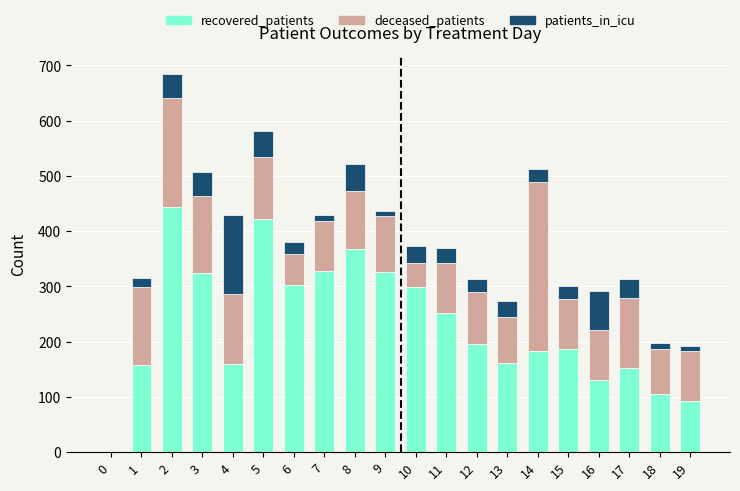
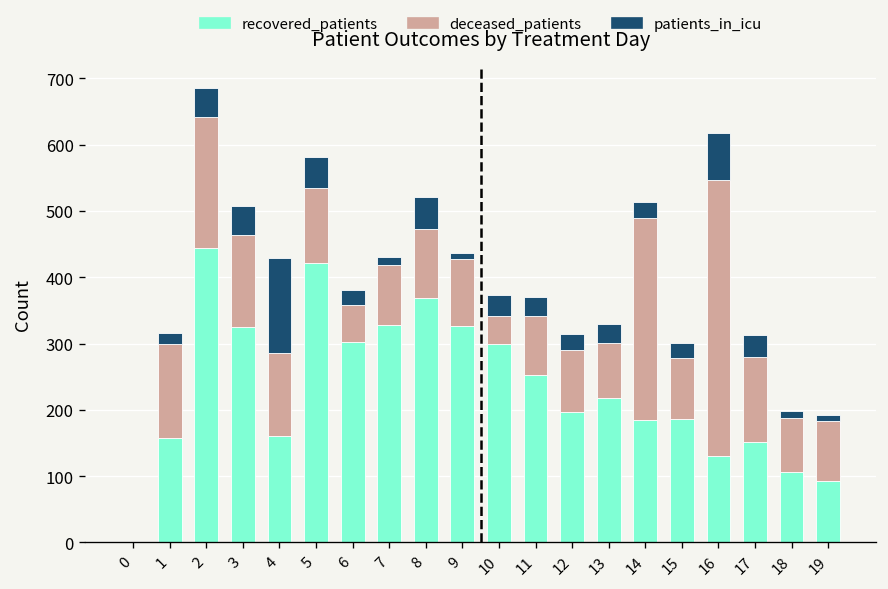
recovered_patients, 13: 160 -> 220
deceased_patients, 16: 90 -> 420
